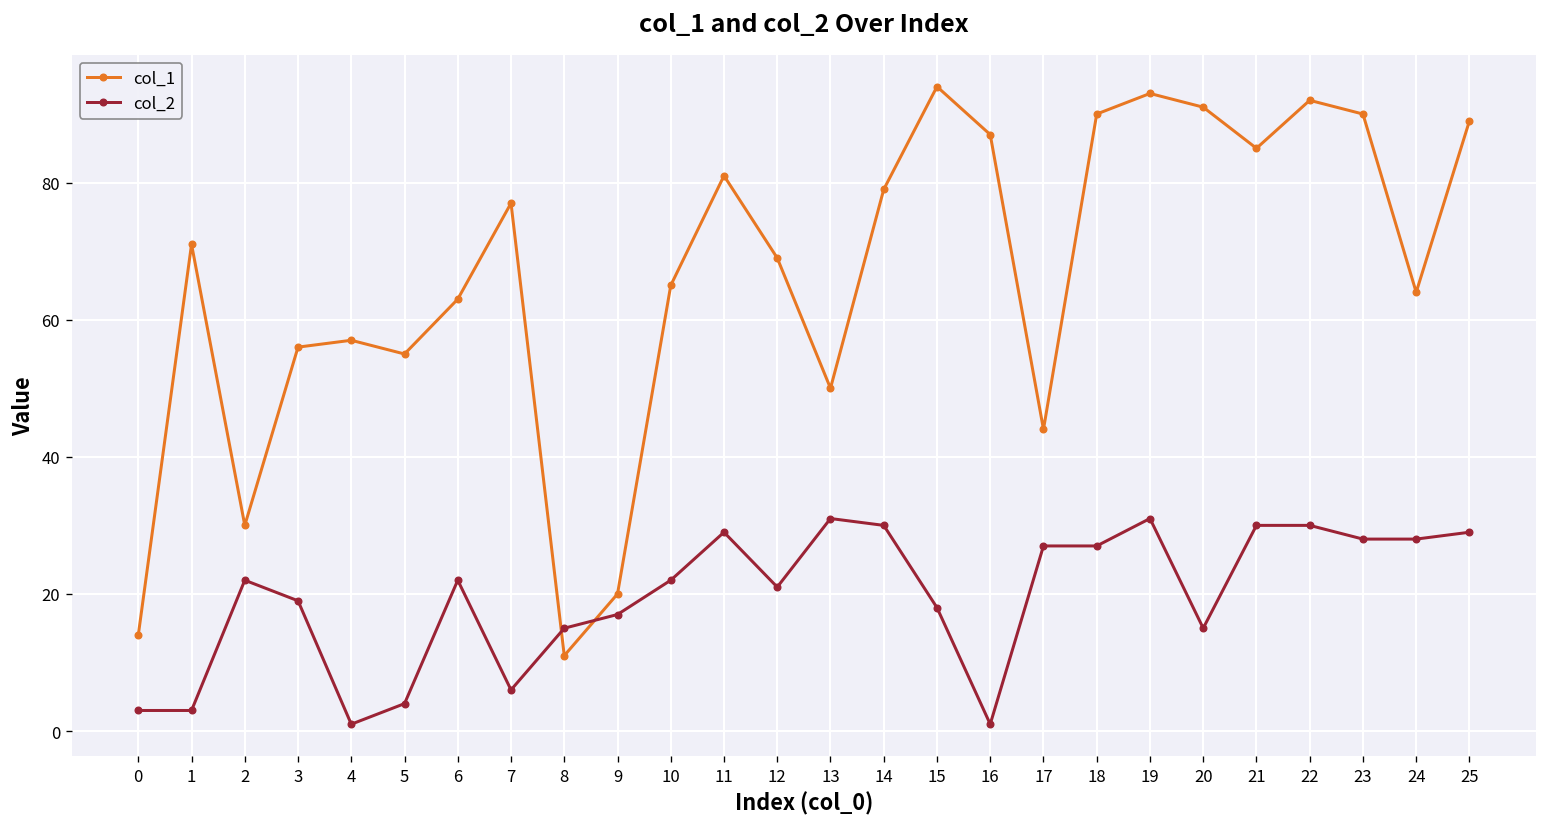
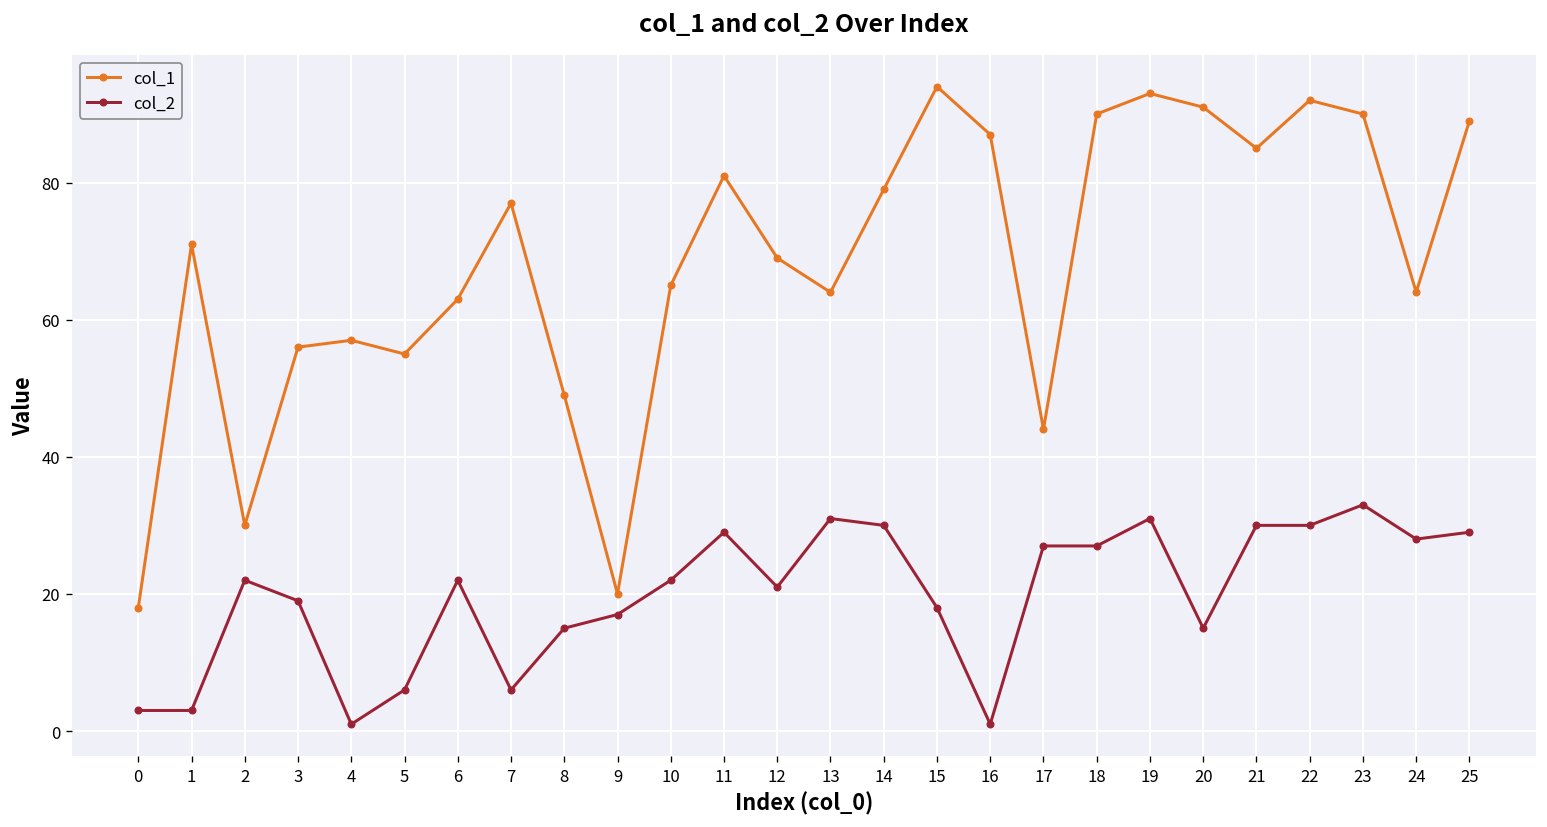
col_1, 0: 14 -> 18
col_2, 5: 4 -> 6
col_1, 8: 11 -> 49
col_1, 13: 50 -> 64
col_2, 23: 28 -> 33
